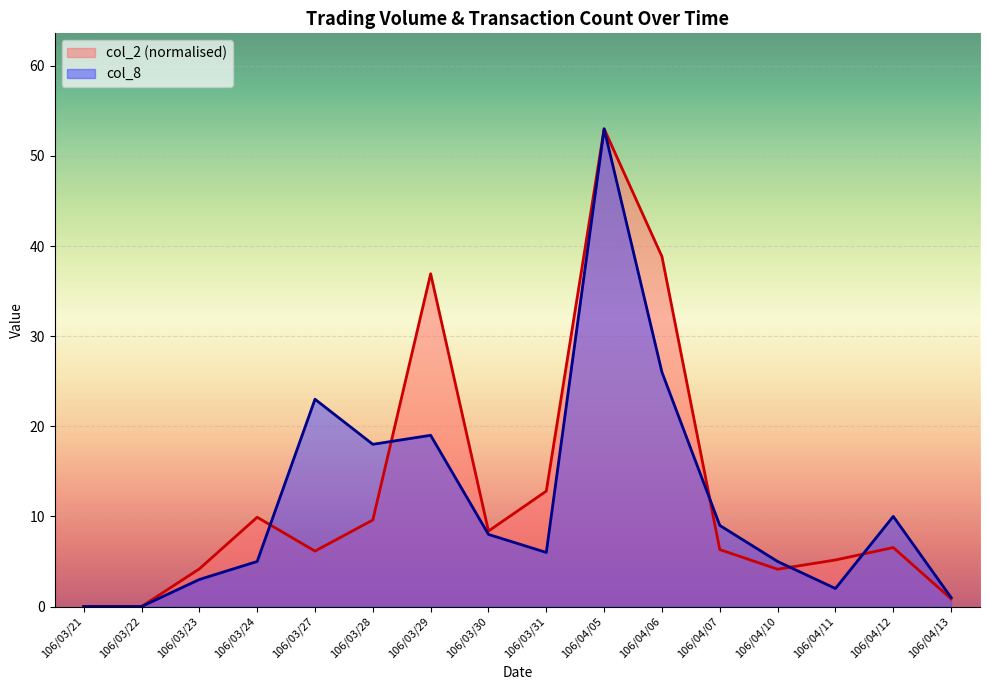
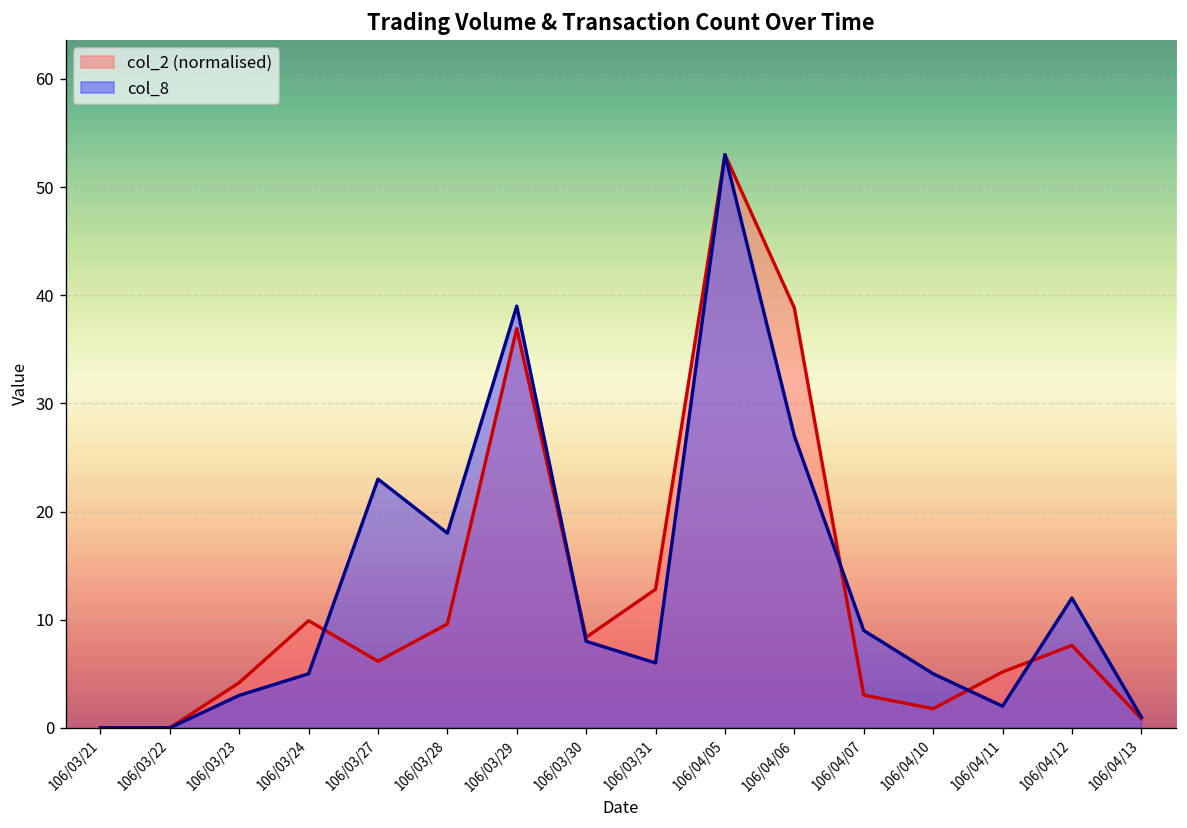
col_8, 106/03/29: 19 -> 39
col_8, 106/04/06: 26 -> 27
col_2 (normalised), 106/04/07: 6 -> 3
col_2 (normalised), 106/04/10: 4 -> 2
col_2 (normalised), 106/04/12: 7 -> 8
col_8, 106/04/12: 10 -> 12
